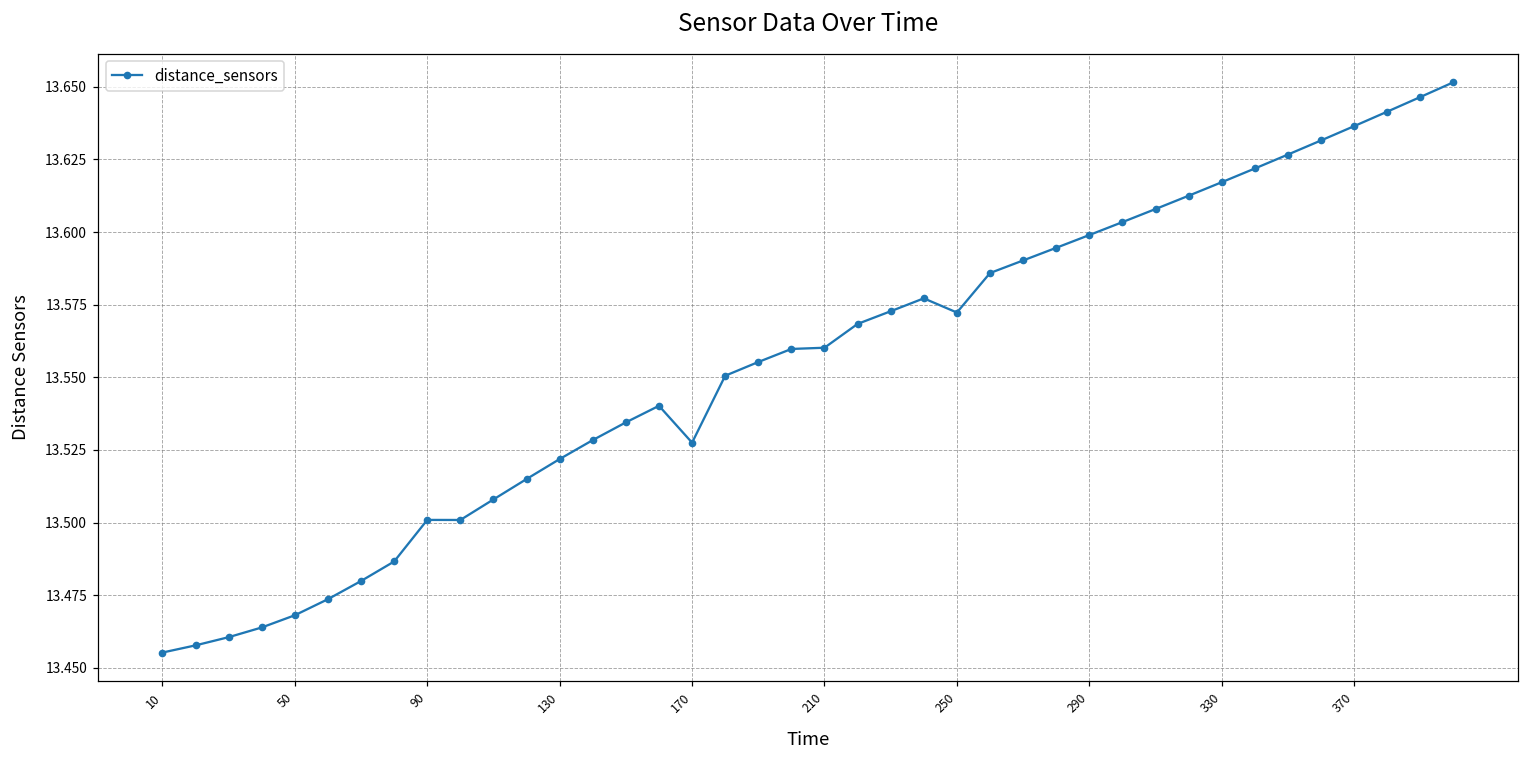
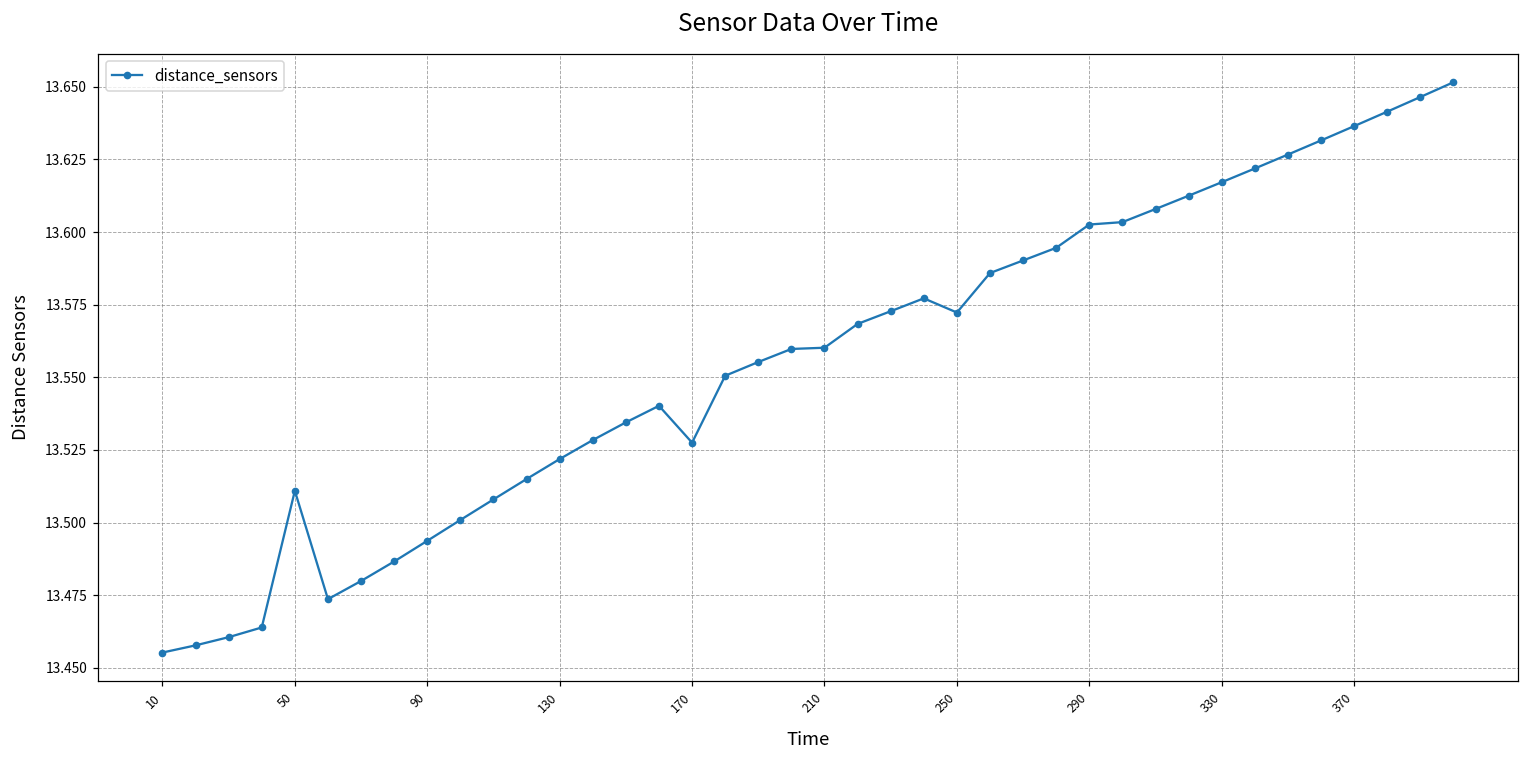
50: 13.468 -> 13.511
90: 13.501 -> 13.494
290: 13.599 -> 13.603
